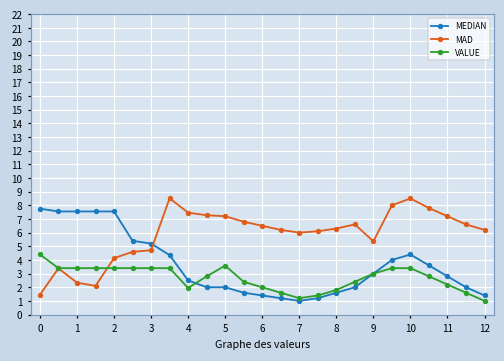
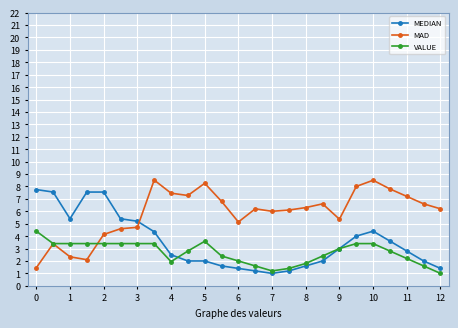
MEDIAN, 1: 7.6 -> 5.4
MAD, 5: 7.2 -> 8.3
MAD, 6: 6.5 -> 5.1
